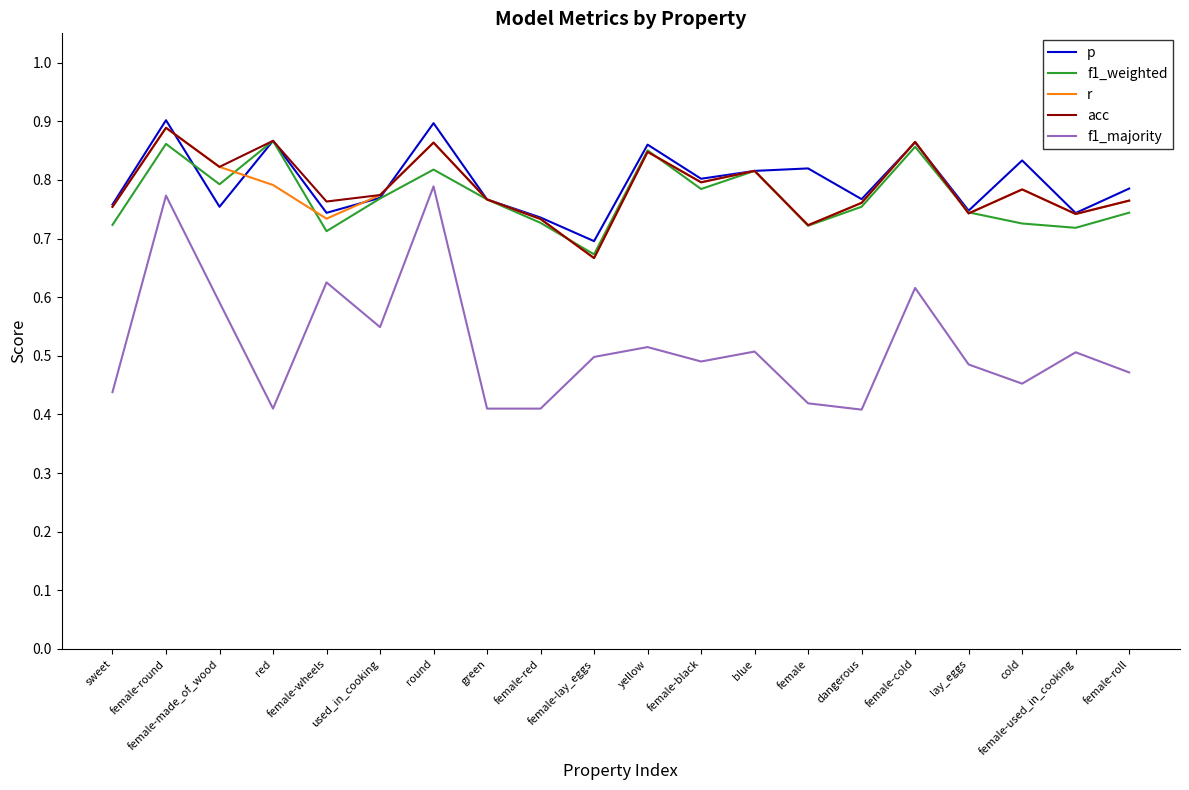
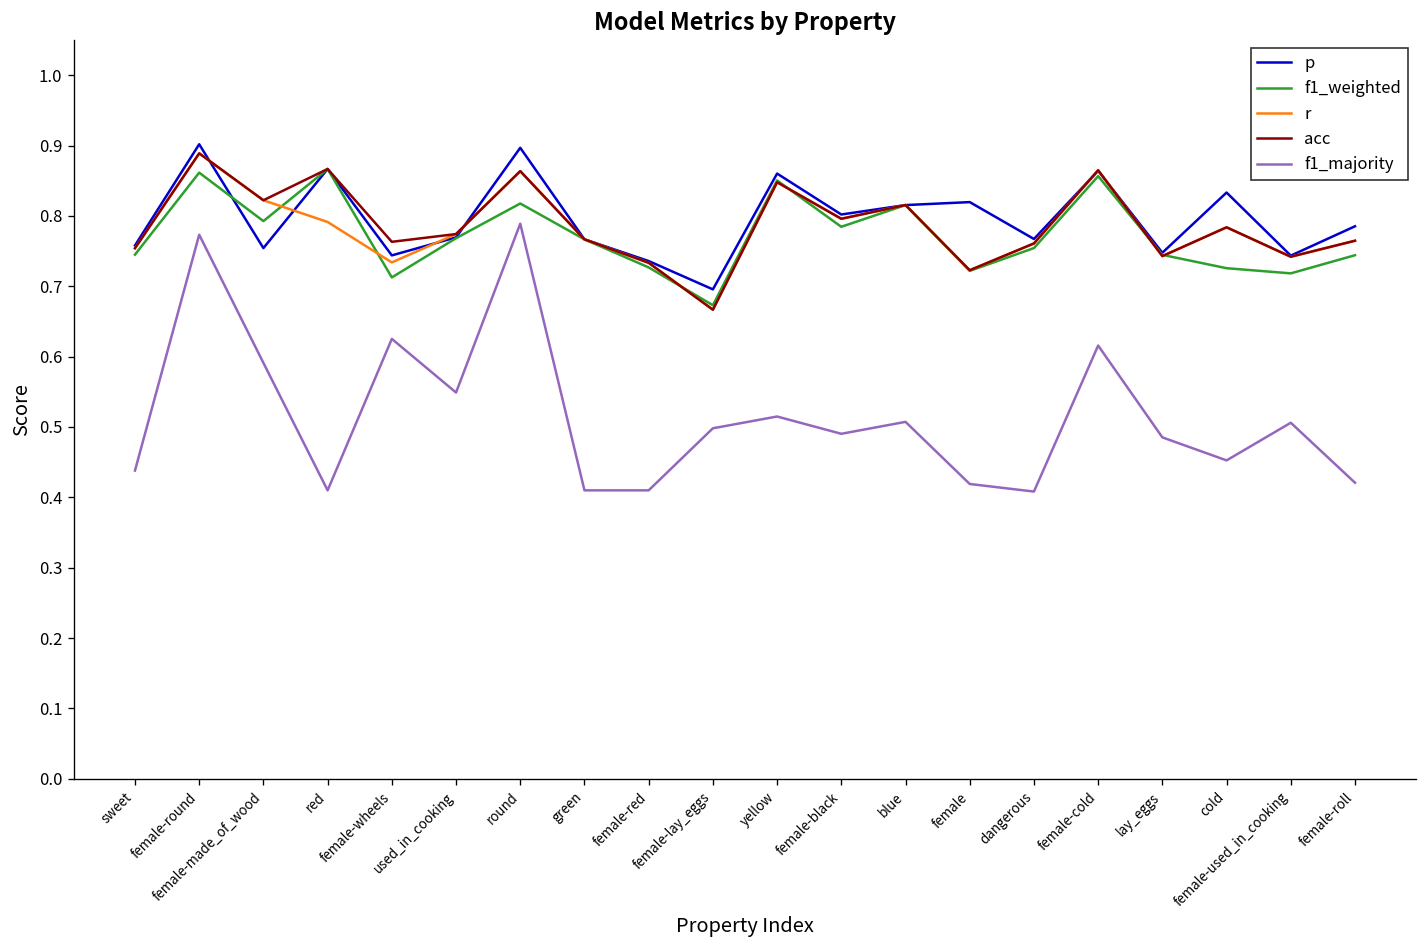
f1_weighted, sweet: 0.72 -> 0.74
f1_majority, female-roll: 0.47 -> 0.42
